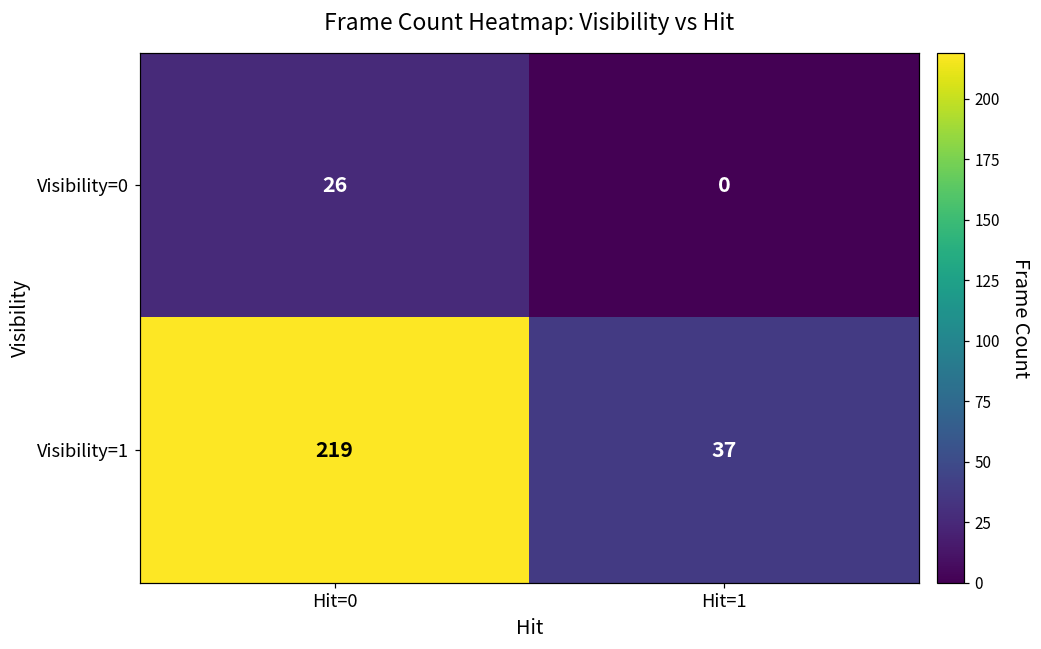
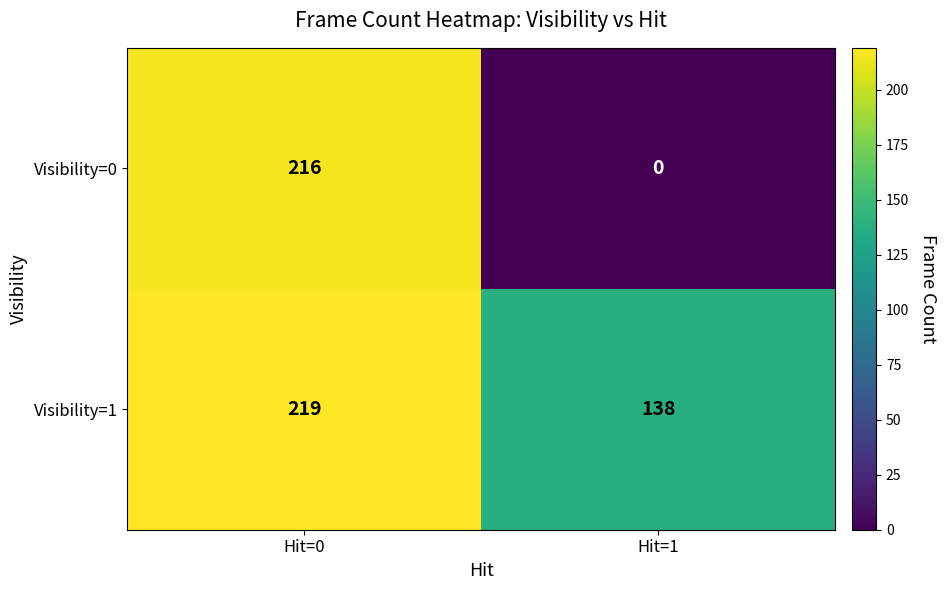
Visibility=0, Hit=0: 26 -> 216
Visibility=1, Hit=1: 37 -> 138
